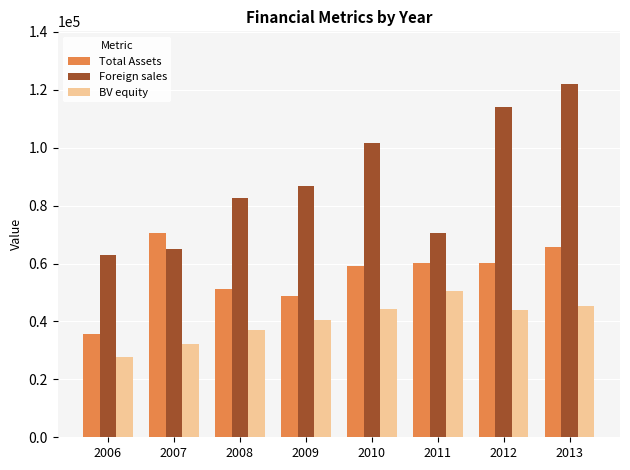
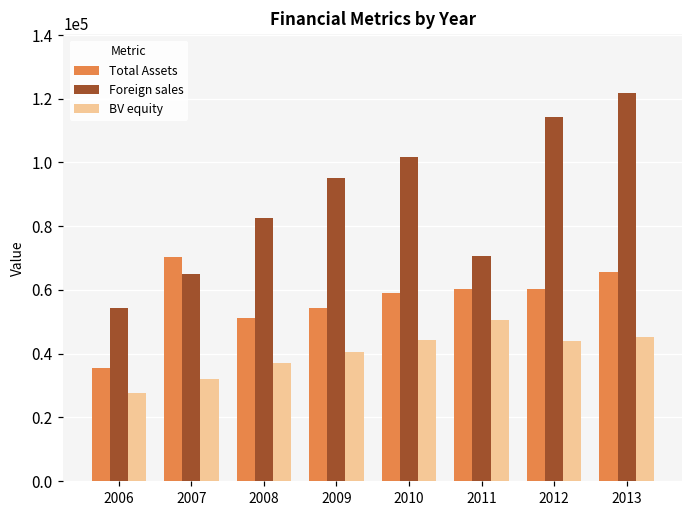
Foreign sales, 2006: 63000 -> 54000
Total Assets, 2009: 49000 -> 54000
Foreign sales, 2009: 87000 -> 95000
